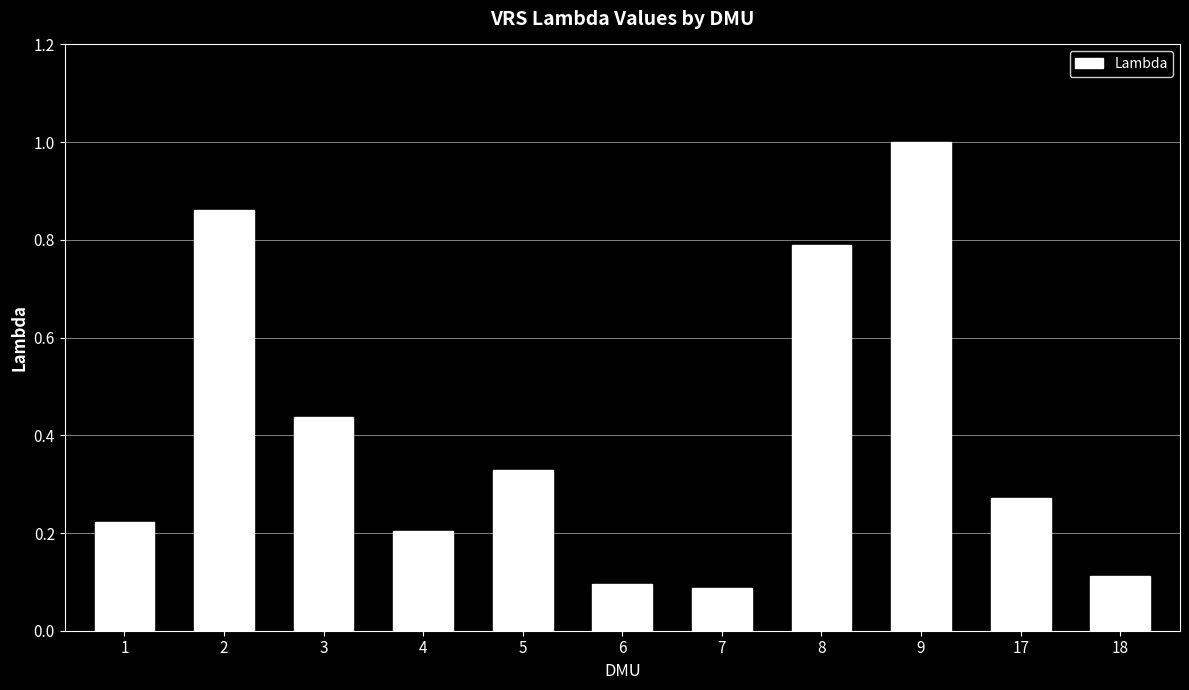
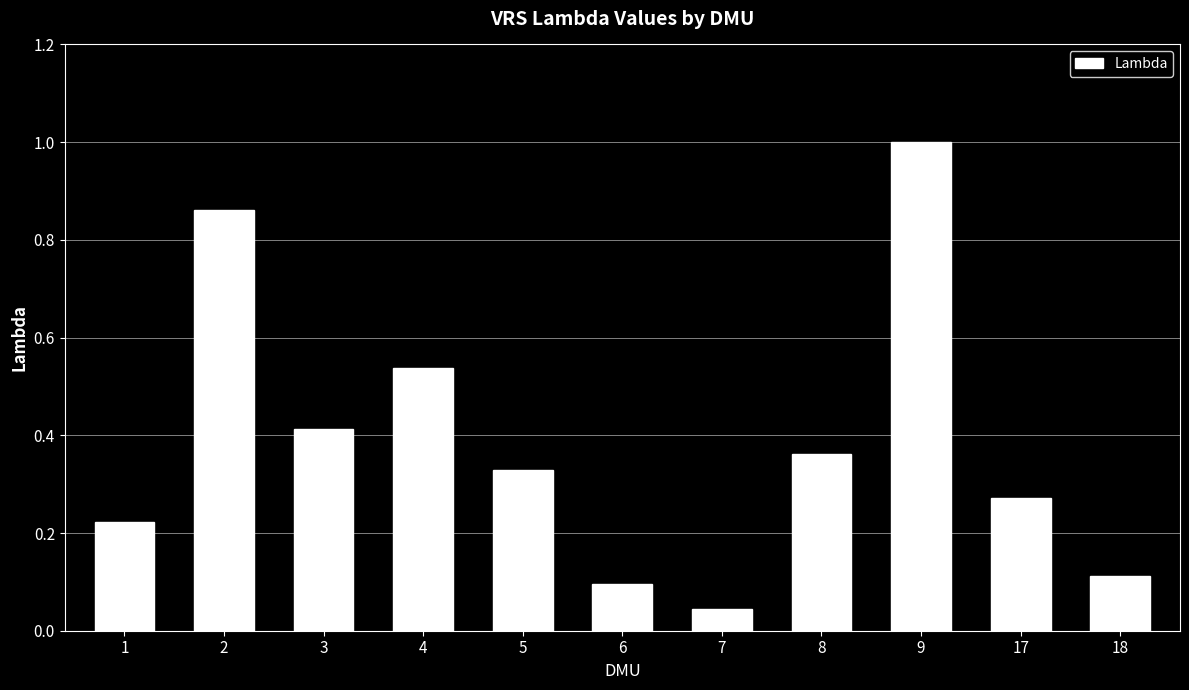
3: 0.44 -> 0.41
4: 0.20 -> 0.54
7: 0.09 -> 0.04
8: 0.79 -> 0.36
